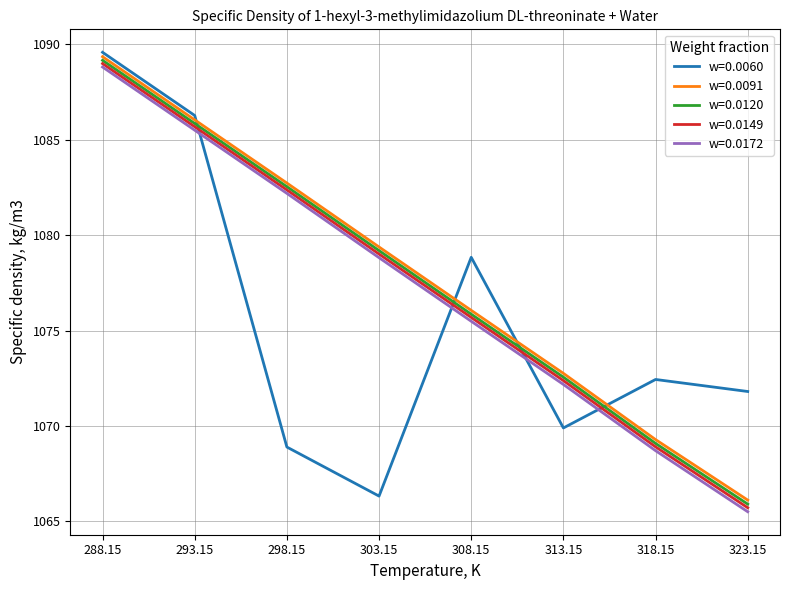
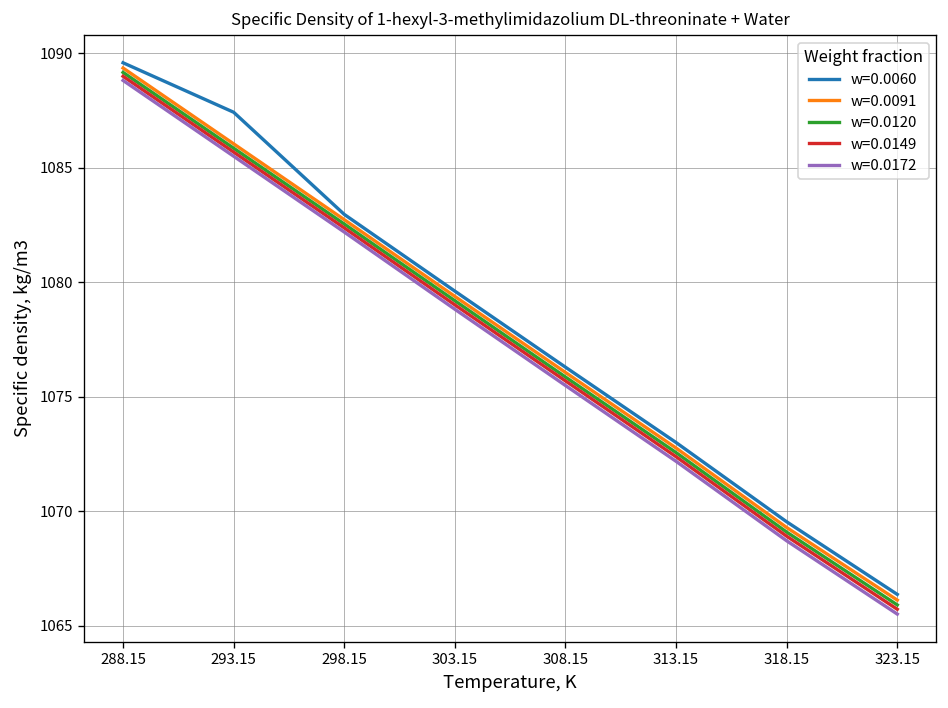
w=0.0060, 293.15: 1086.3 -> 1087.4
w=0.0060, 298.15: 1068.9 -> 1083.0
w=0.0060, 303.15: 1066.3 -> 1079.6
w=0.0060, 308.15: 1078.8 -> 1076.3
w=0.0060, 313.15: 1069.9 -> 1073.0
w=0.0060, 318.15: 1072.4 -> 1069.5
w=0.0060, 323.15: 1071.8 -> 1066.4
